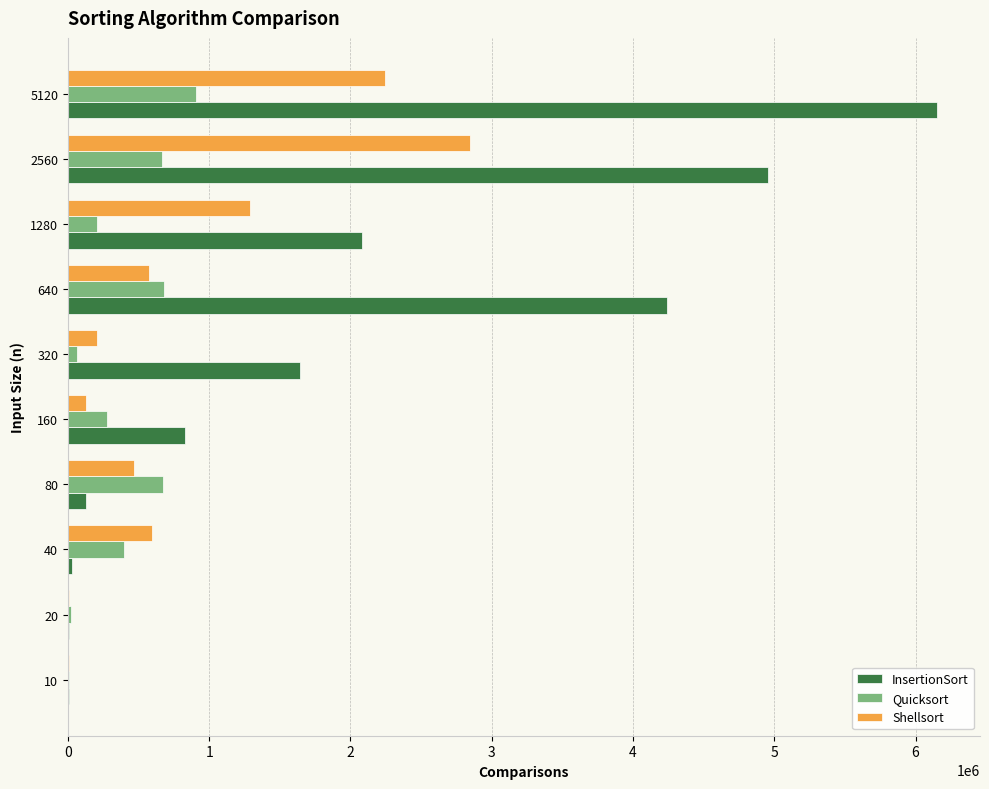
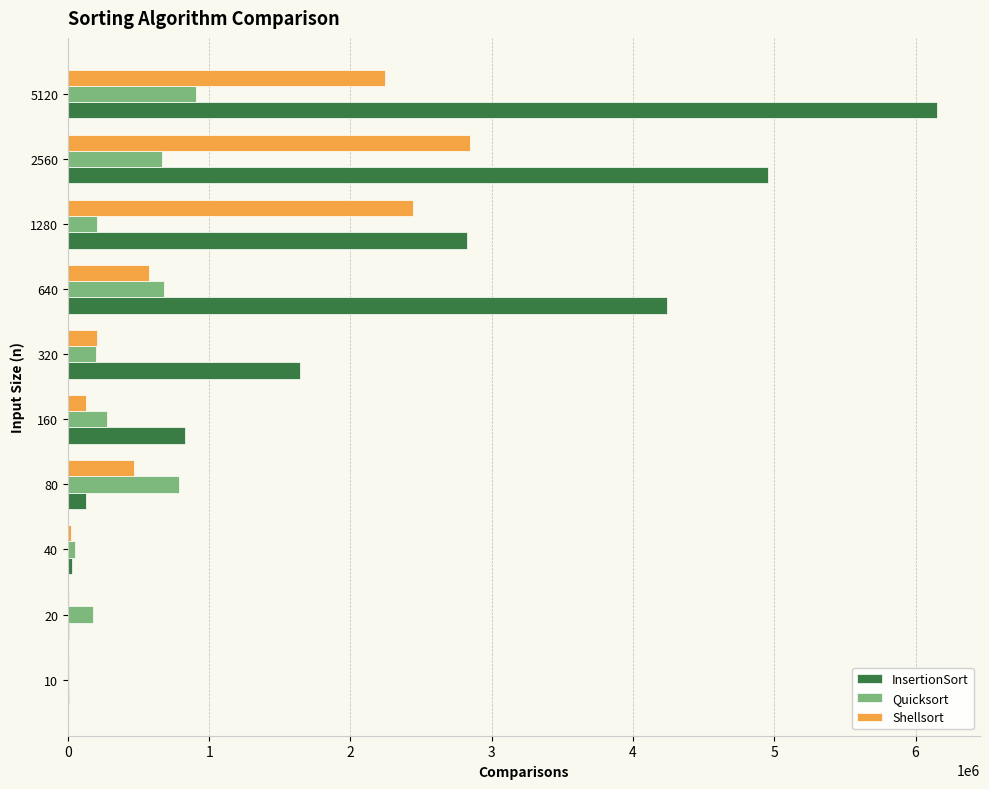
Shellsort, 1280: 1290000 -> 2440000
InsertionSort, 1280: 2080000 -> 2820000
Quicksort, 320: 70000 -> 200000
Quicksort, 80: 670000 -> 790000
Shellsort, 40: 590000 -> 20000
Quicksort, 40: 400000 -> 50000
Quicksort, 20: 20000 -> 180000
